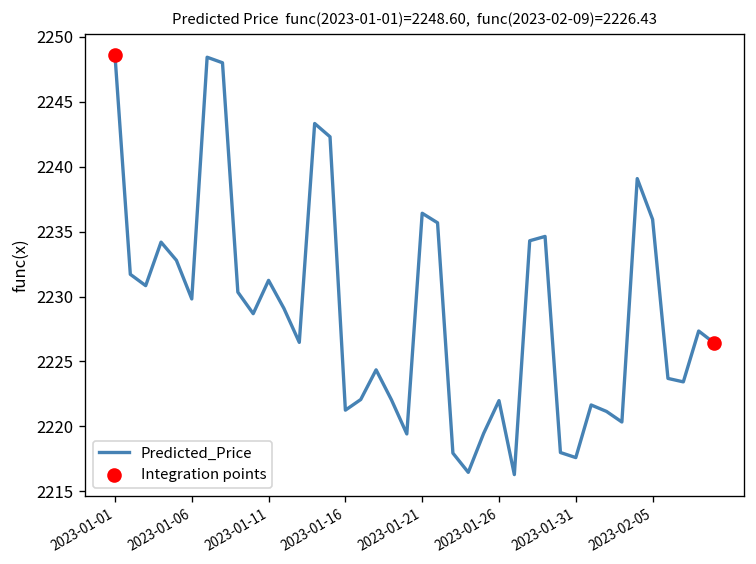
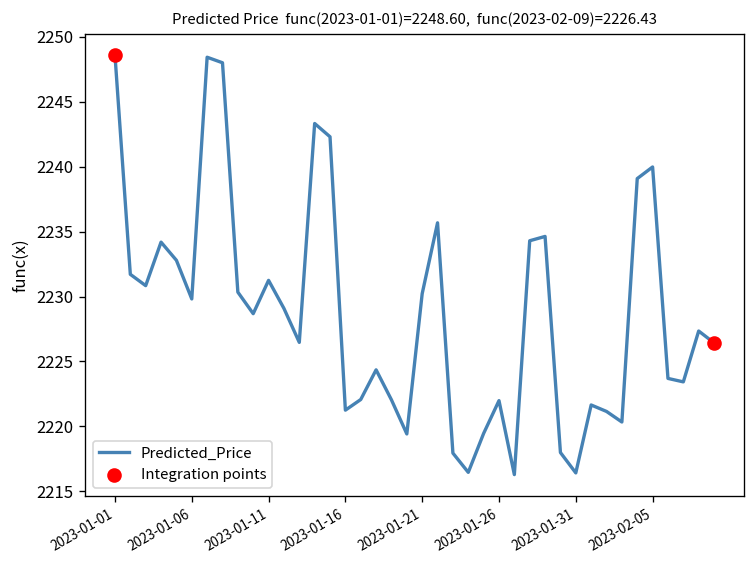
Predicted_Price, 2023-01-21: 2236.4 -> 2230.2
Predicted_Price, 2023-01-31: 2217.6 -> 2216.4
Predicted_Price, 2023-02-05: 2235.9 -> 2240.0
